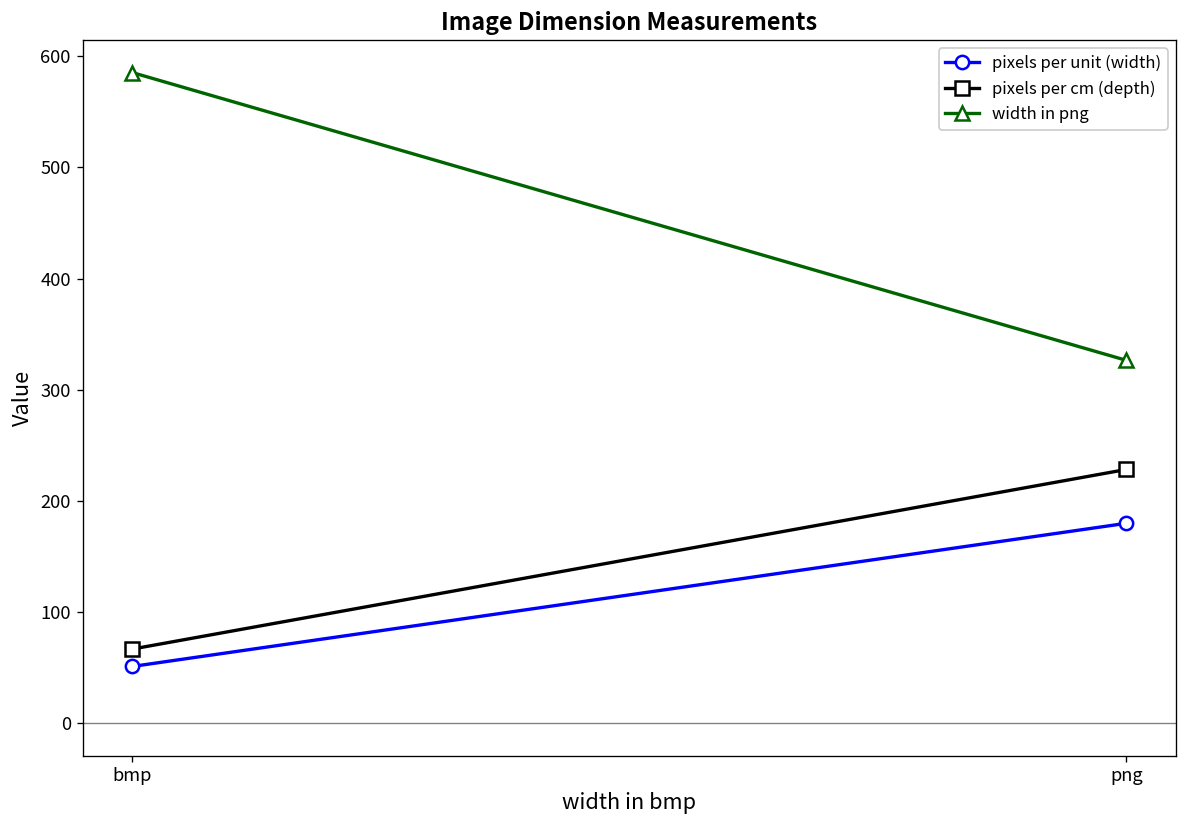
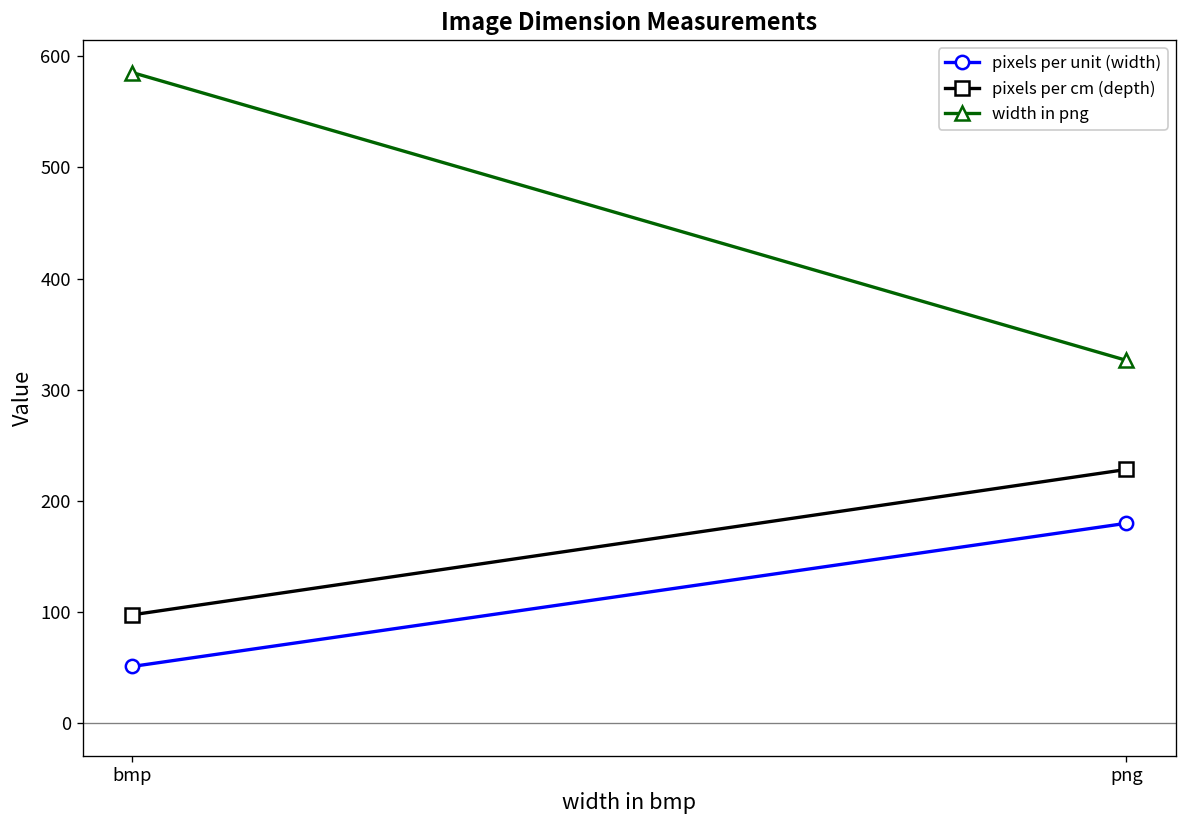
pixels per cm (depth), bmp: 70 -> 100
